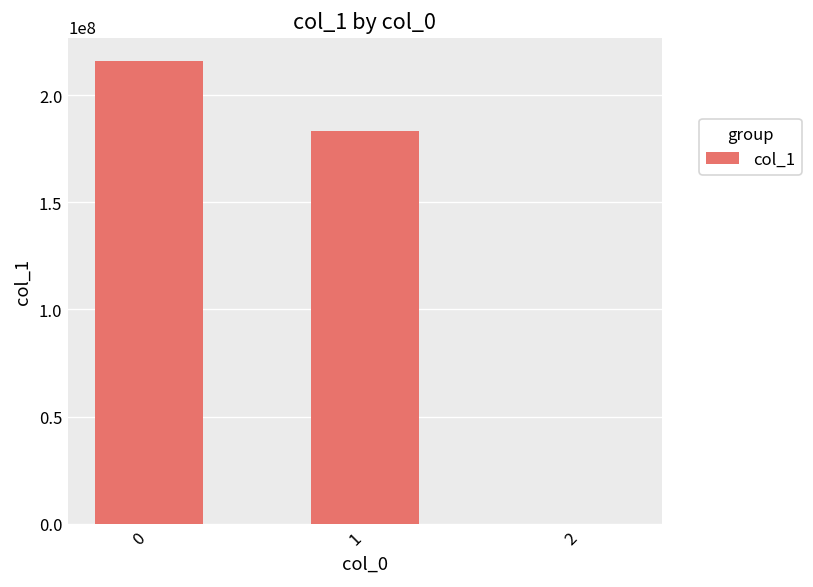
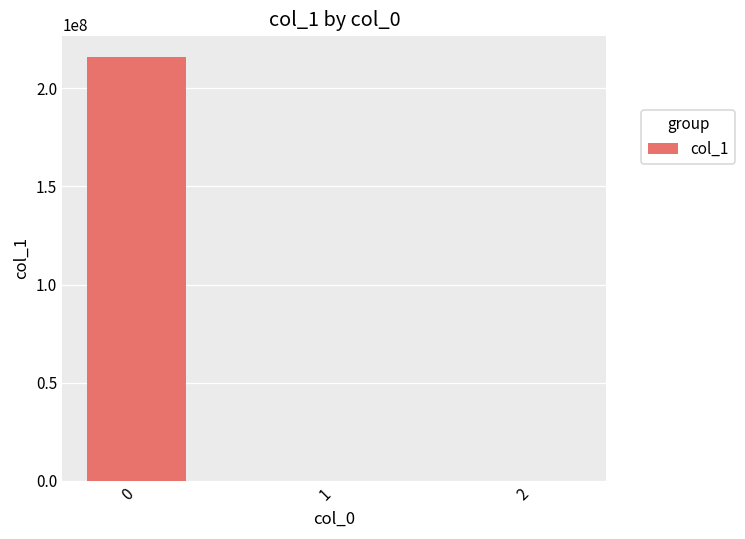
1: 183000000 -> 0
